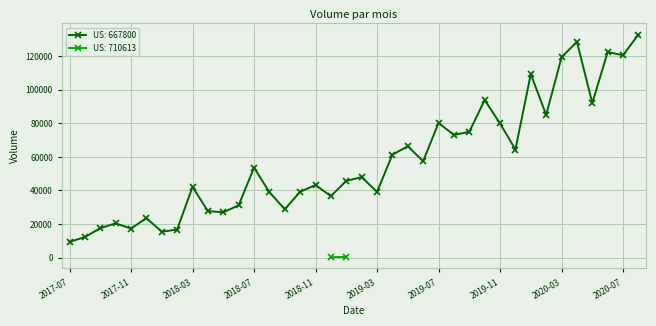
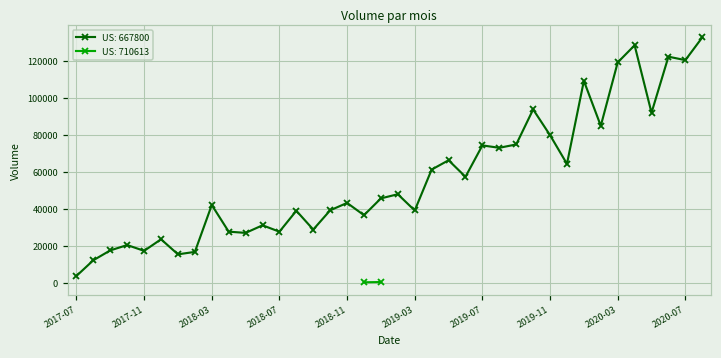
US: 667800, 2017-07: 9000 -> 4000
US: 667800, 2018-07: 54000 -> 28000
US: 667800, 2019-07: 80000 -> 74000
